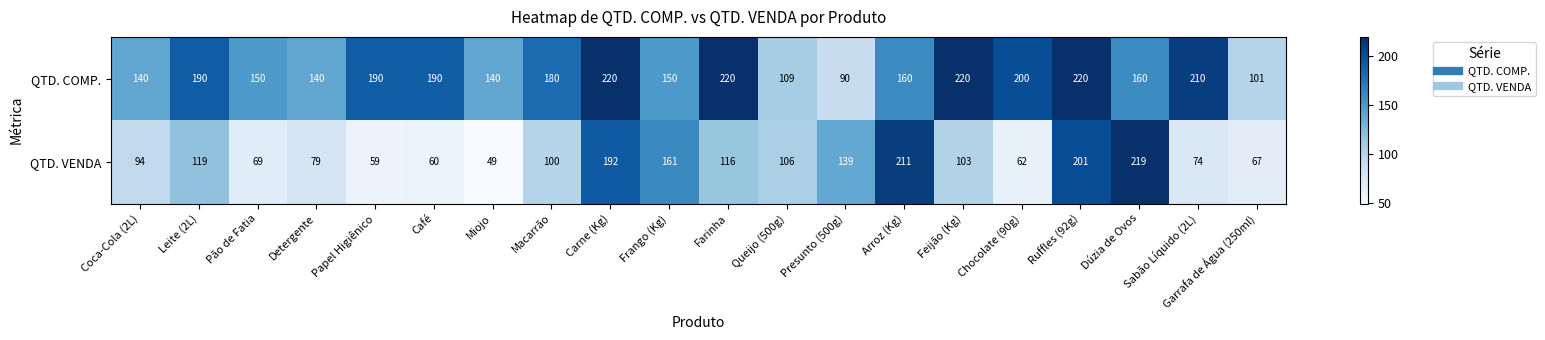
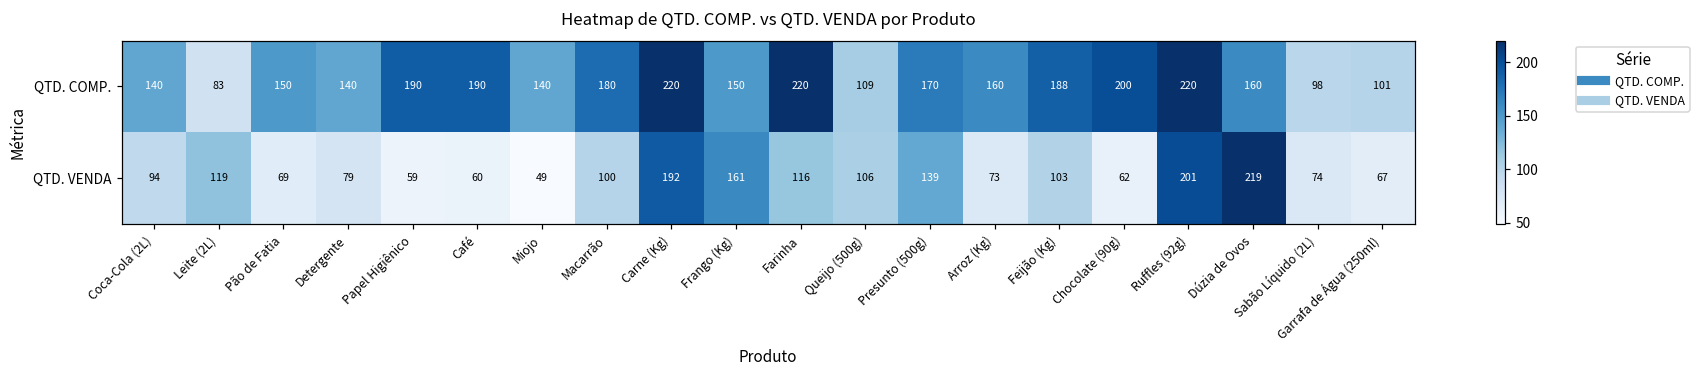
QTD. COMP., Leite (2L): 190 -> 83
QTD. COMP., Presunto (500g): 90 -> 170
QTD. COMP., Feijão (Kg): 220 -> 188
QTD. COMP., Sabão Líquido (2L): 210 -> 98
QTD. VENDA, Arroz (Kg): 211 -> 73
